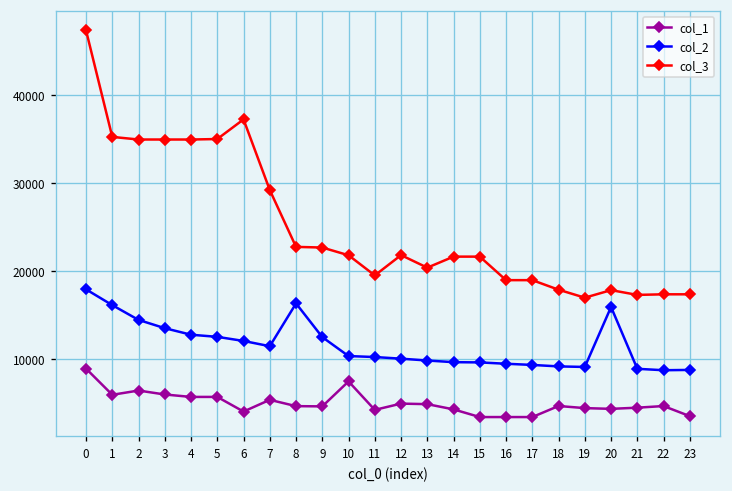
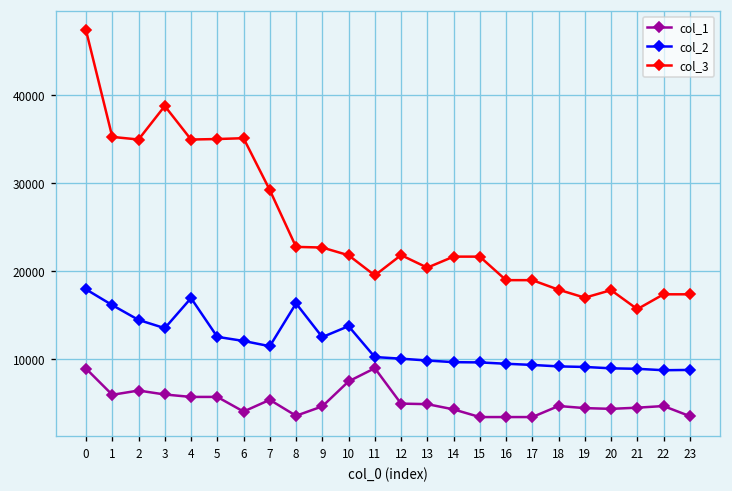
col_3, 3: 35000 -> 39000
col_2, 4: 13000 -> 17000
col_3, 6: 37000 -> 35000
col_1, 8: 5000 -> 4000
col_2, 10: 10000 -> 14000
col_1, 11: 4000 -> 9000
col_2, 20: 16000 -> 9000
col_3, 21: 17000 -> 16000
